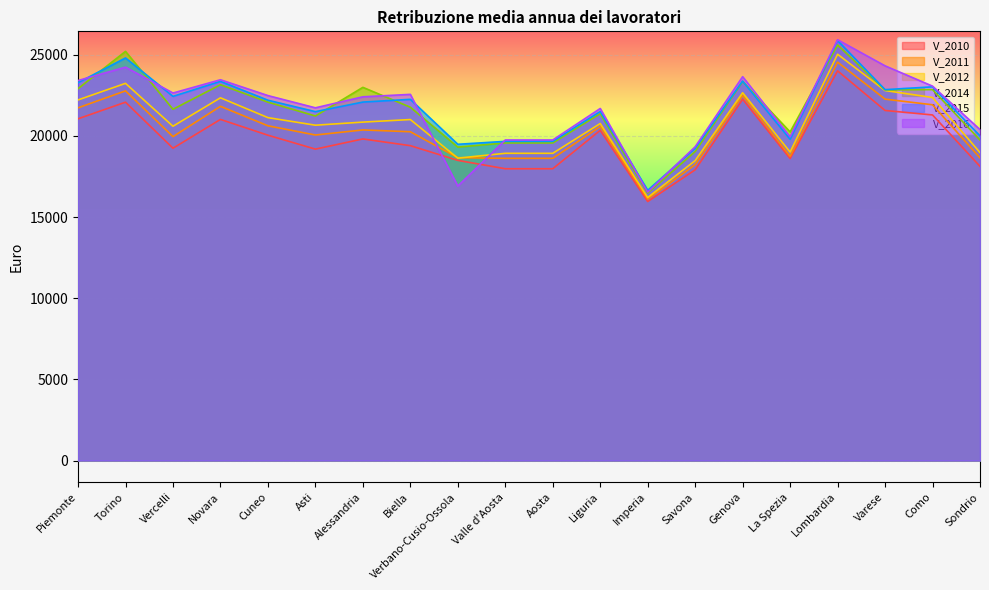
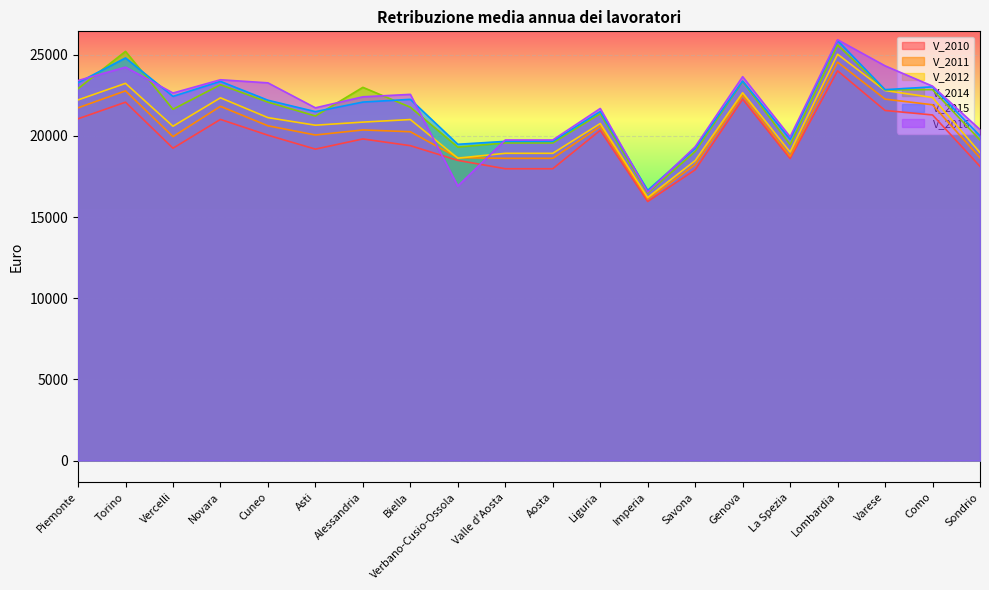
V_2016, Cuneo: 22500 -> 23300
V_2014, La Spezia: 20200 -> 19500
